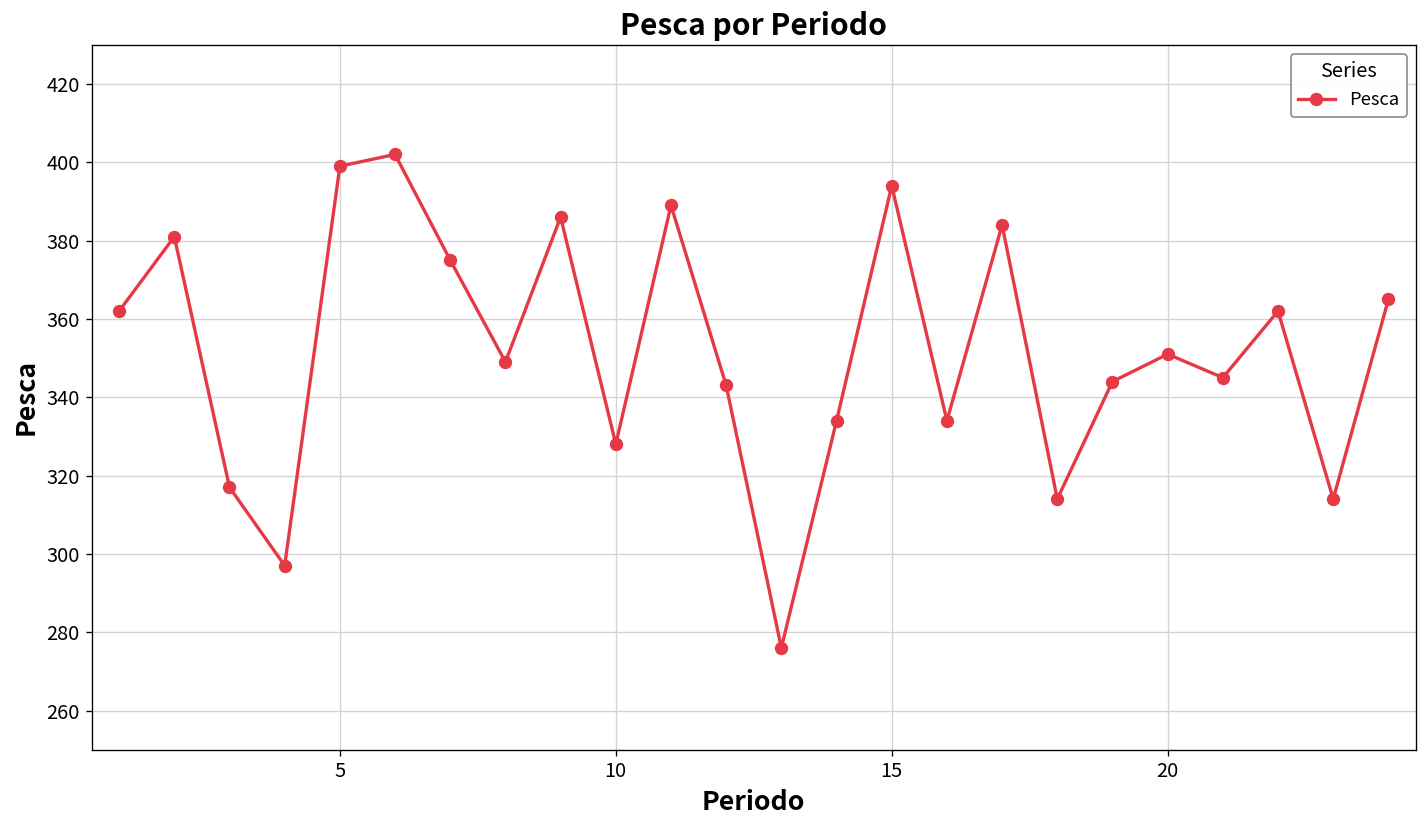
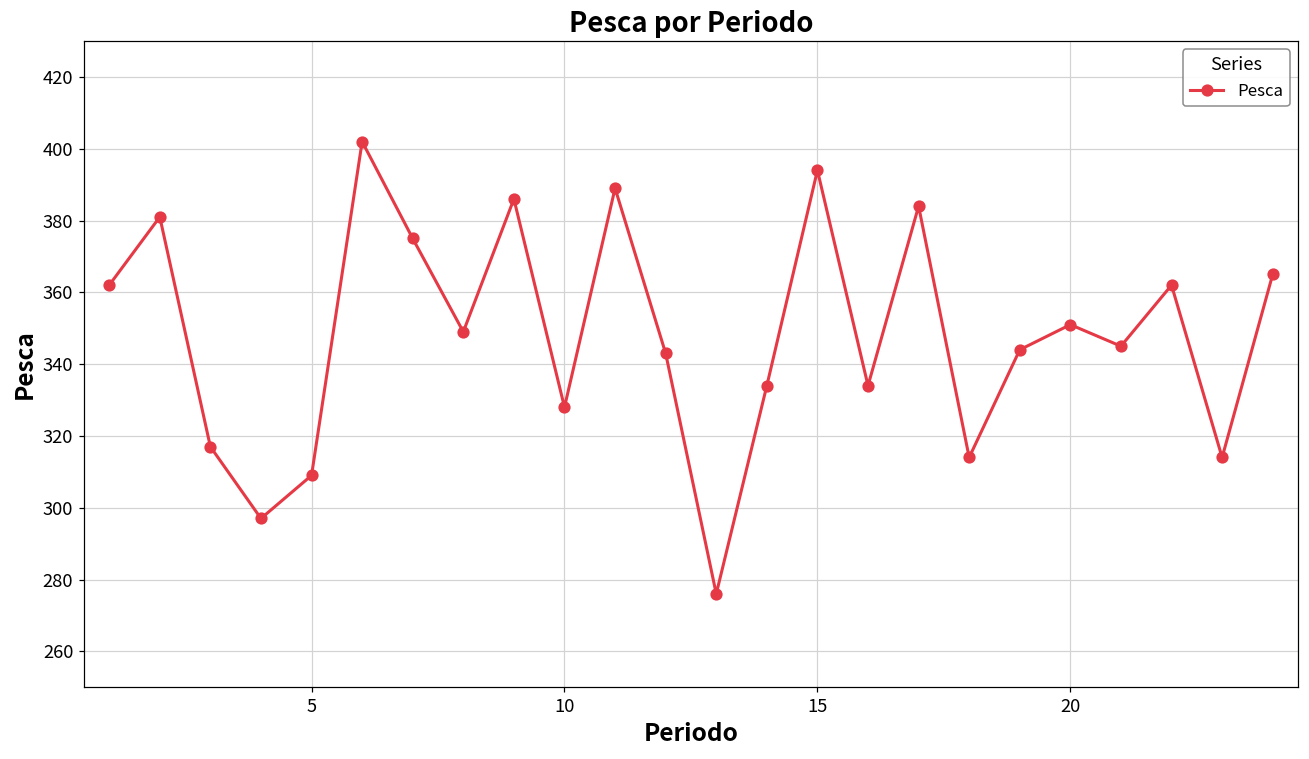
5: 399 -> 309
